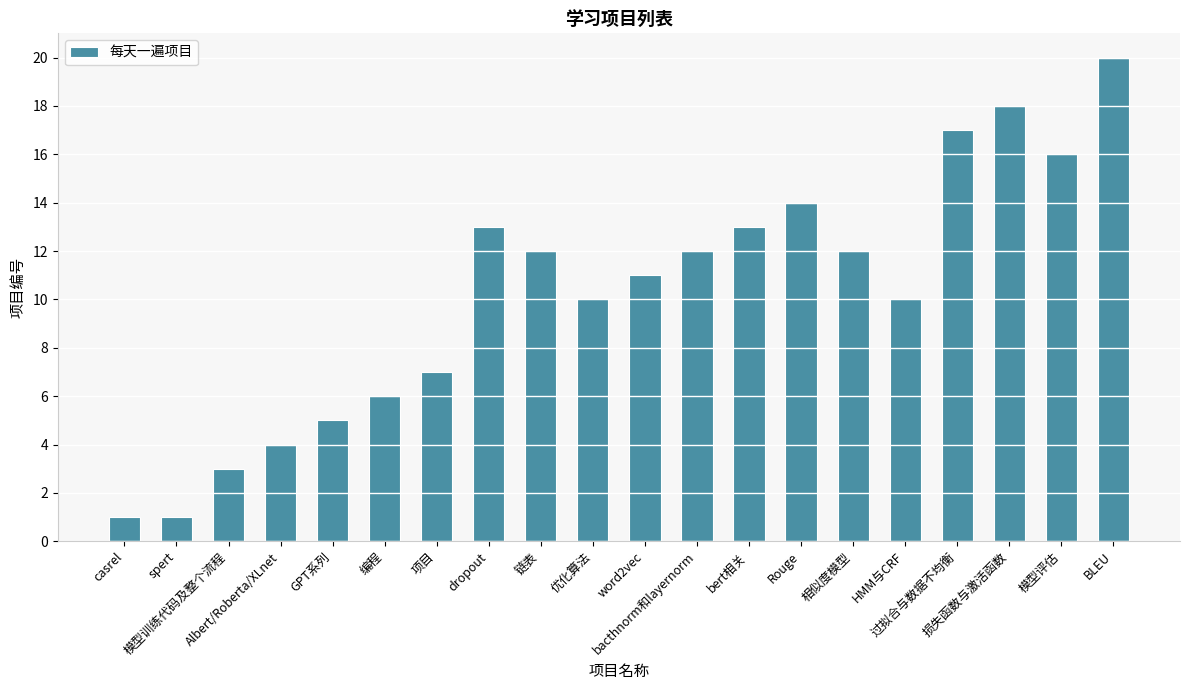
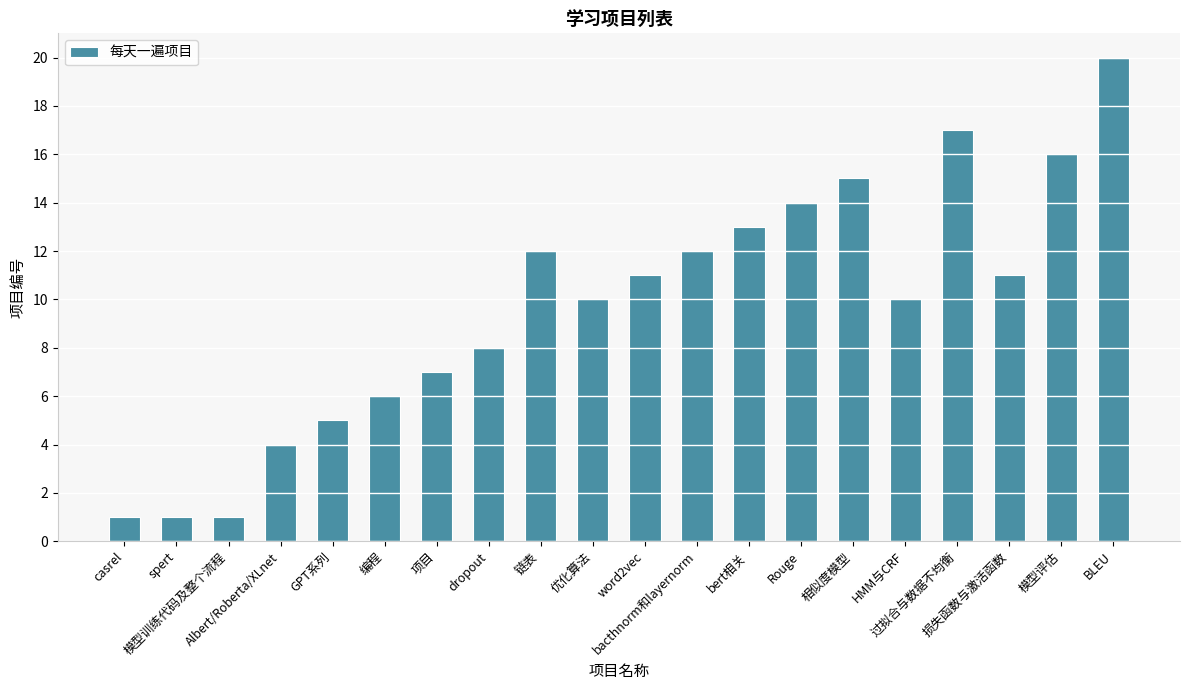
模型训练代码及整个流程: 3 -> 1
dropout: 13 -> 8
相似度模型: 12 -> 15
损失函数与激活函数: 18 -> 11
